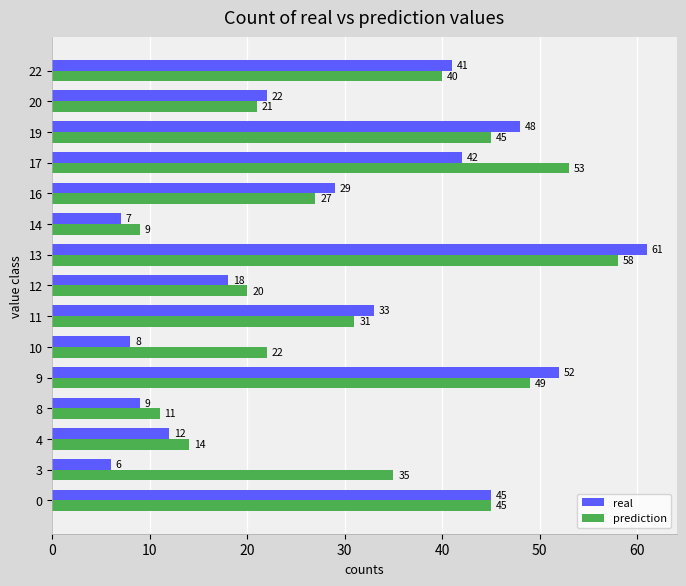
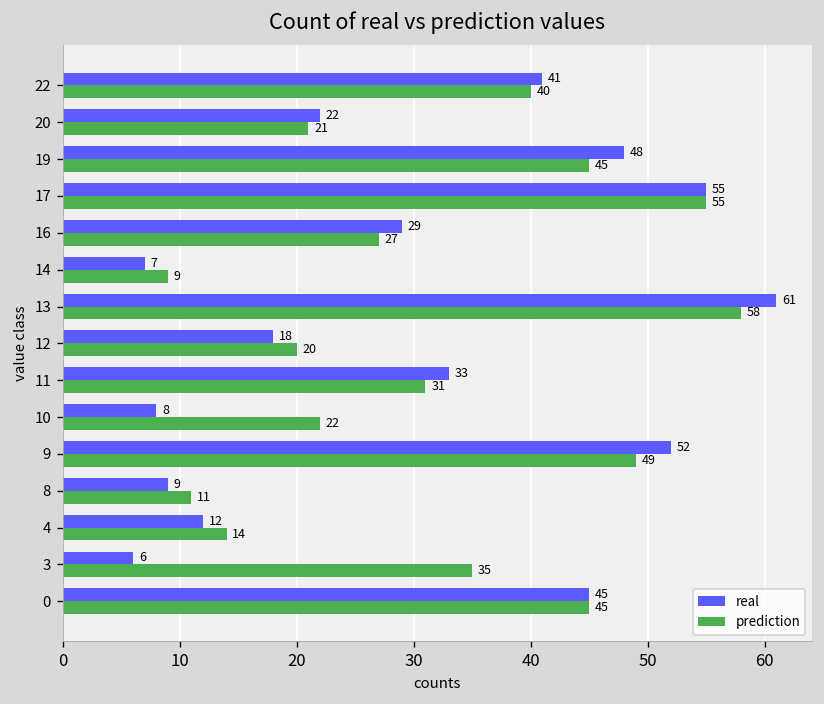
real, 17: 42 -> 55
prediction, 17: 53 -> 55
